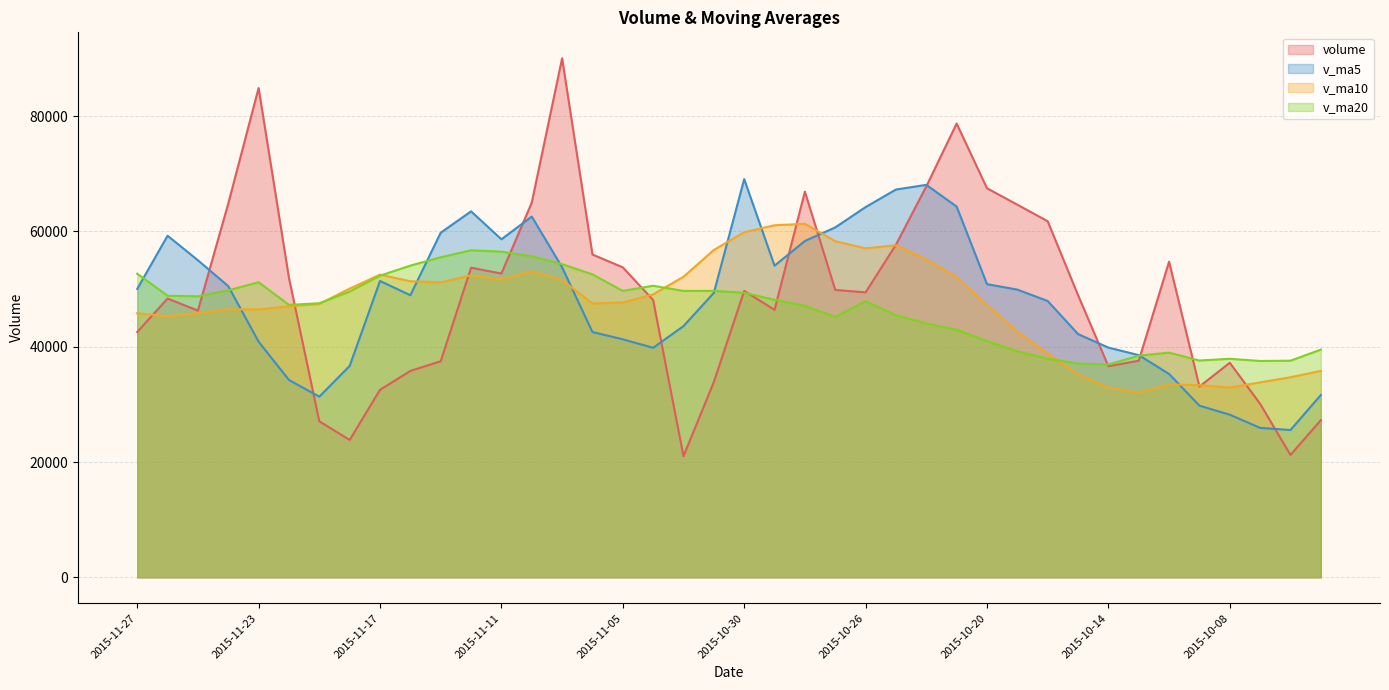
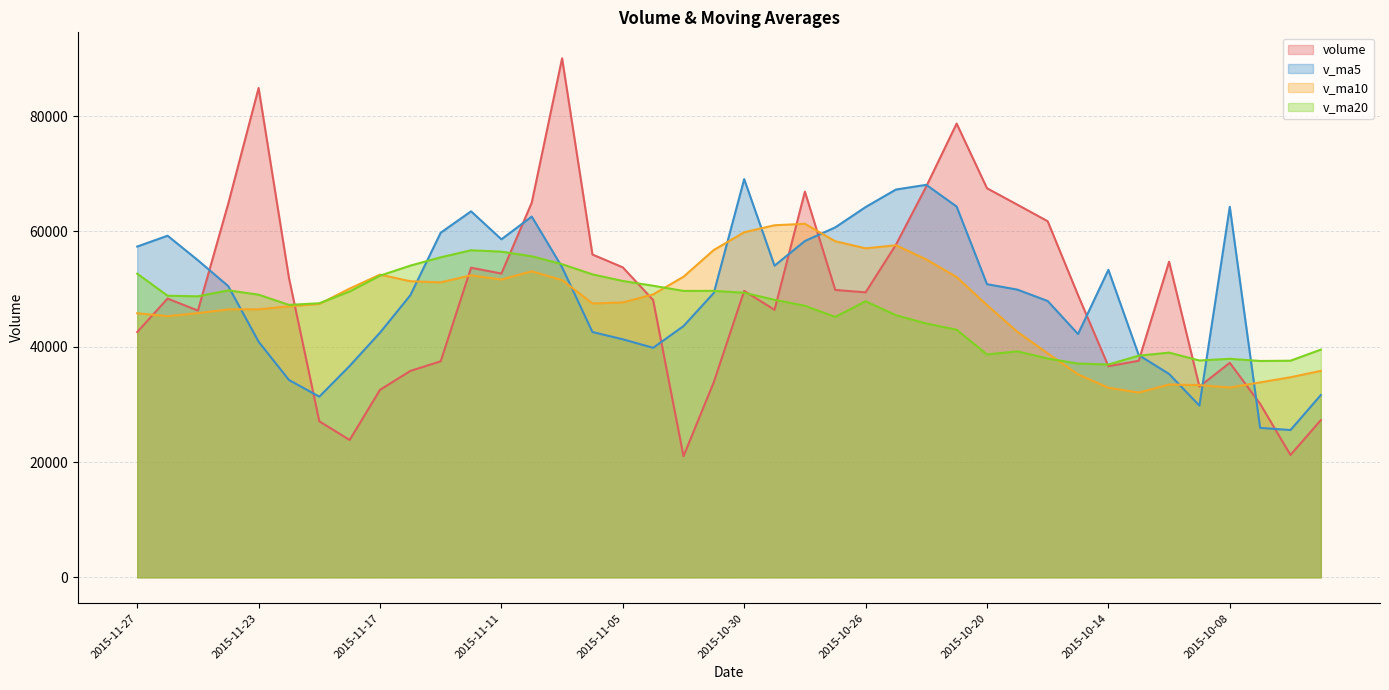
v_ma5, 2015-11-27: 50000 -> 57000
v_ma20, 2015-11-23: 51000 -> 49000
v_ma5, 2015-11-17: 51000 -> 42000
v_ma20, 2015-11-05: 50000 -> 51000
v_ma20, 2015-10-20: 41000 -> 39000
v_ma5, 2015-10-14: 40000 -> 53000
v_ma5, 2015-10-08: 28000 -> 64000
